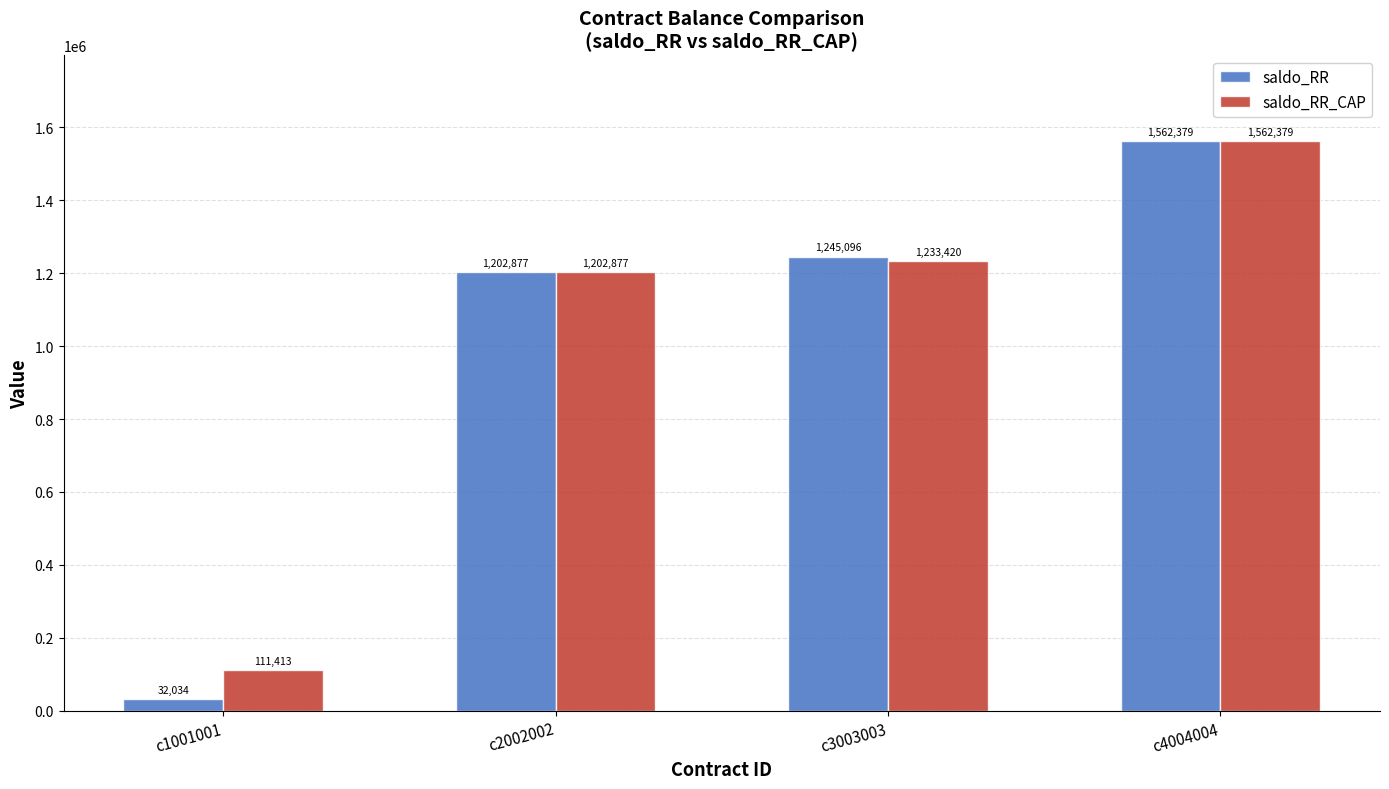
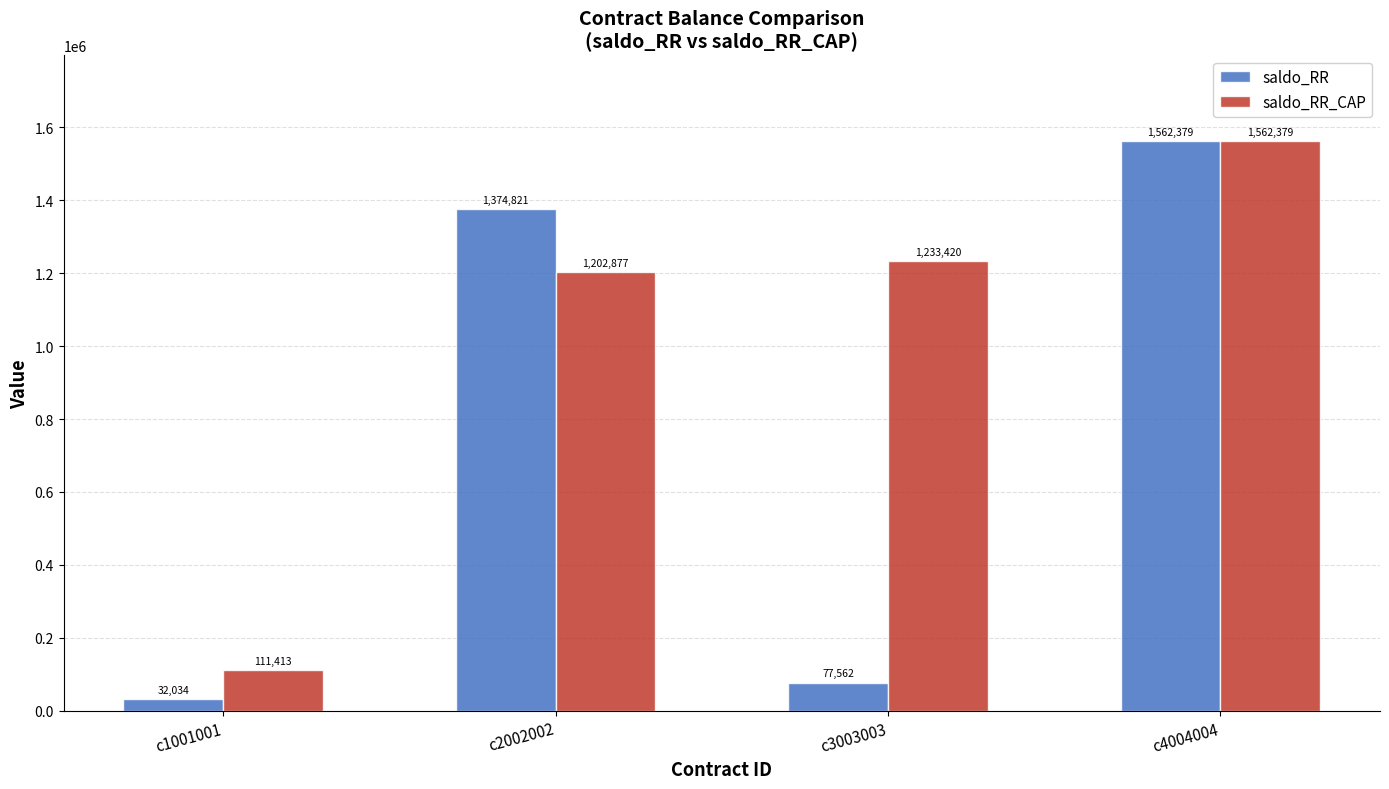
saldo_RR, c2002002: 1,202,877 -> 1,374,821
saldo_RR, c3003003: 1,245,096 -> 77,562
